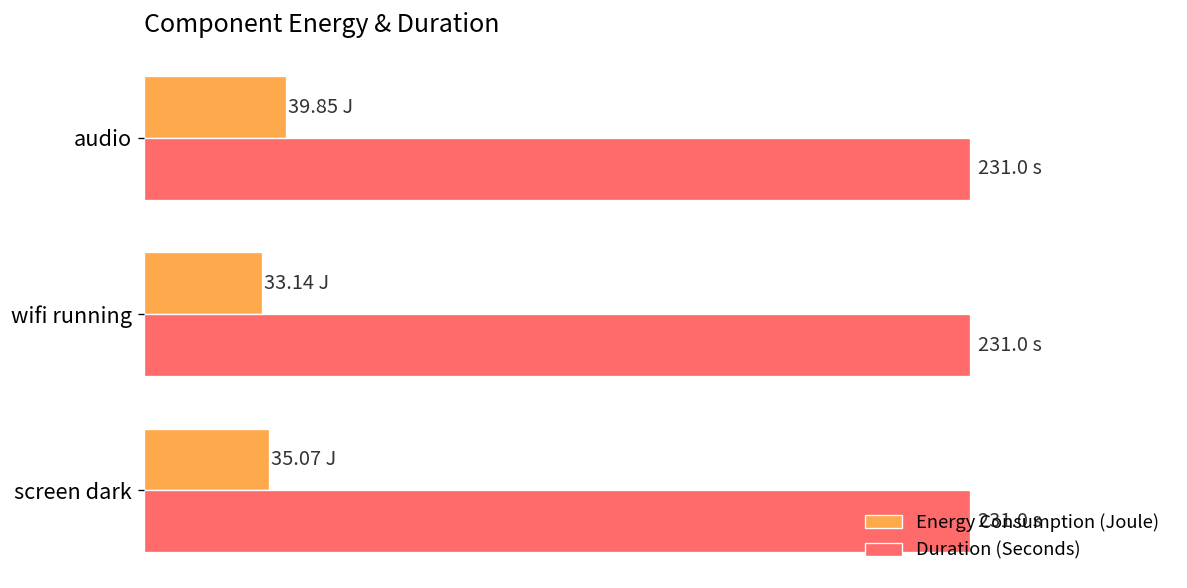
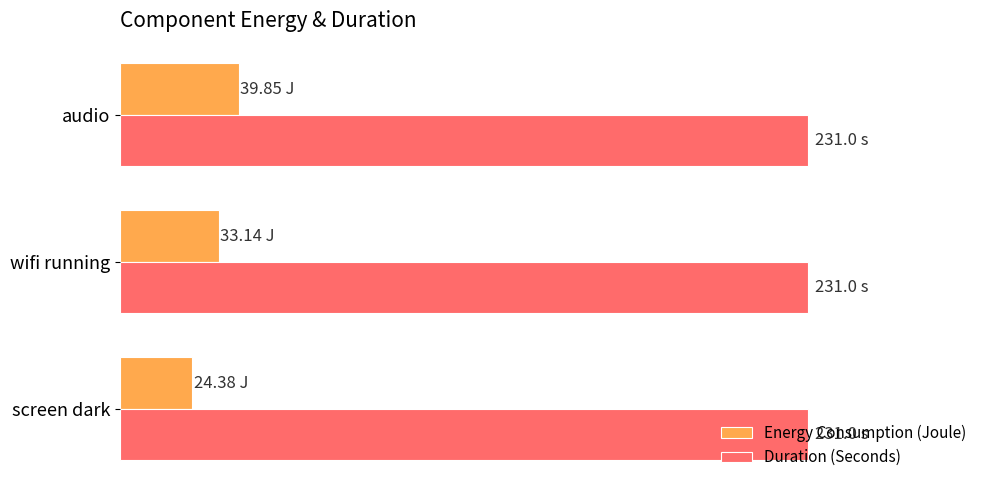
Energy Consumption (Joule), screen dark: 35.07 -> 24.38
